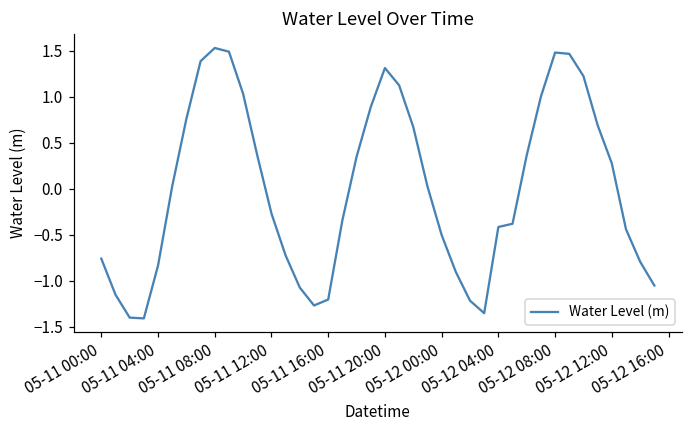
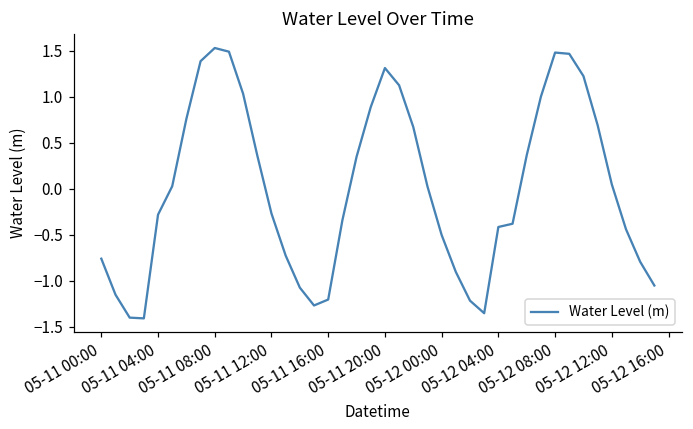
05-11 04:00: -0.8 -> -0.3
05-12 12:00: 0.3 -> 0.0
